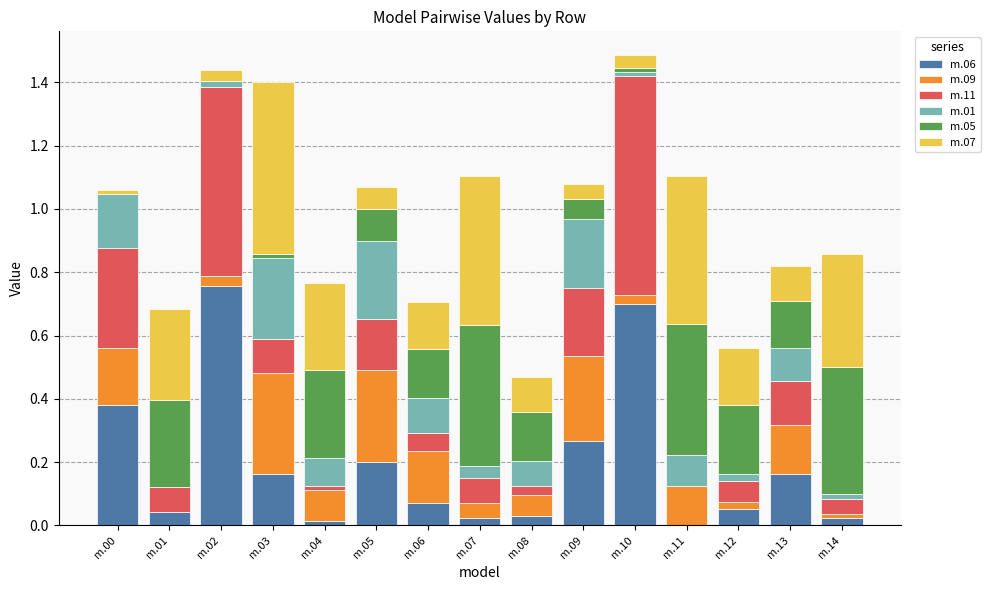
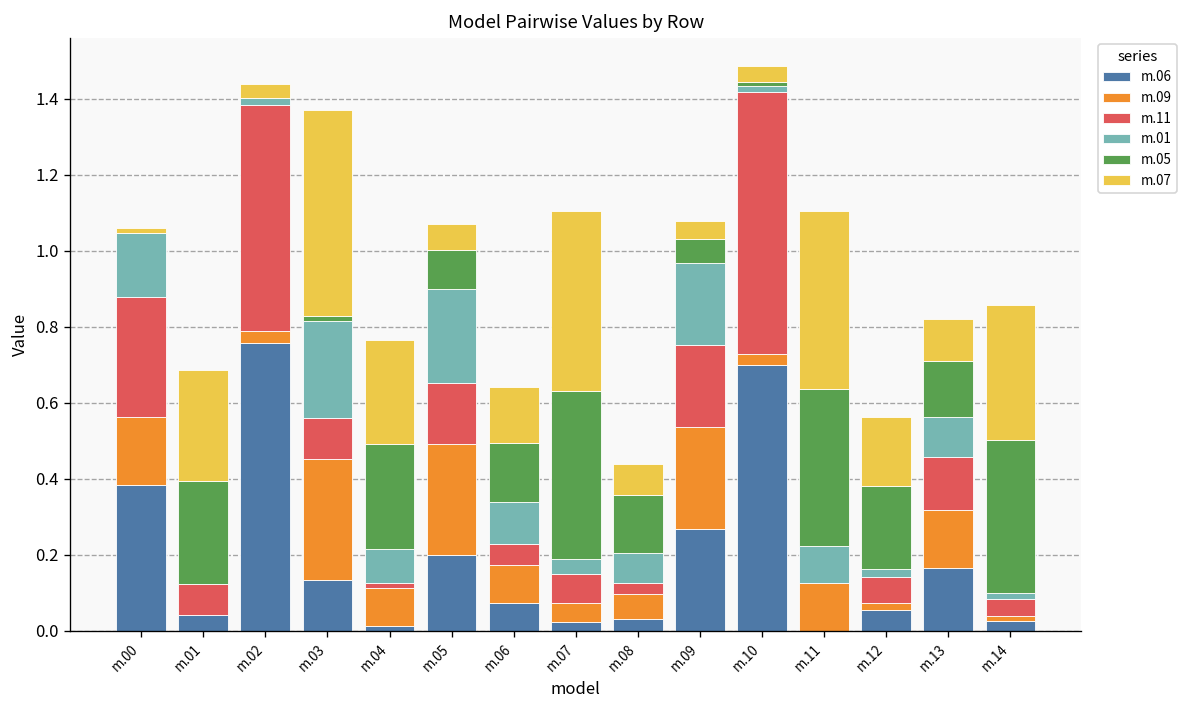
m.06, m.03: 0.16 -> 0.13
m.09, m.06: 0.16 -> 0.10
m.07, m.08: 0.11 -> 0.08
